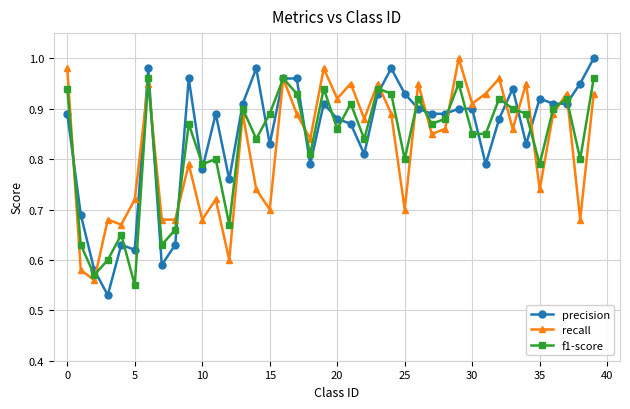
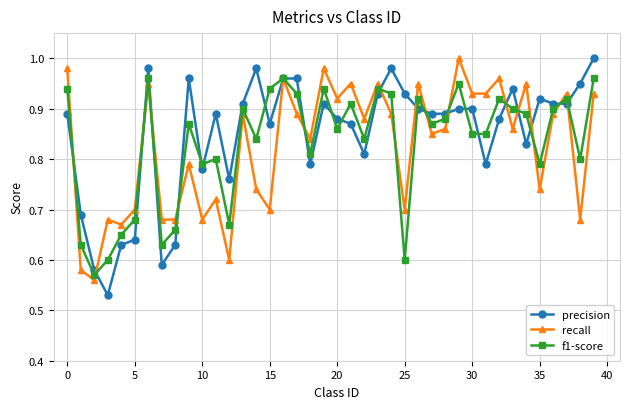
precision, 5: 0.62 -> 0.64
recall, 5: 0.72 -> 0.70
f1-score, 5: 0.55 -> 0.68
precision, 15: 0.83 -> 0.87
f1-score, 15: 0.89 -> 0.94
f1-score, 25: 0.8 -> 0.6
recall, 30: 0.91 -> 0.93
